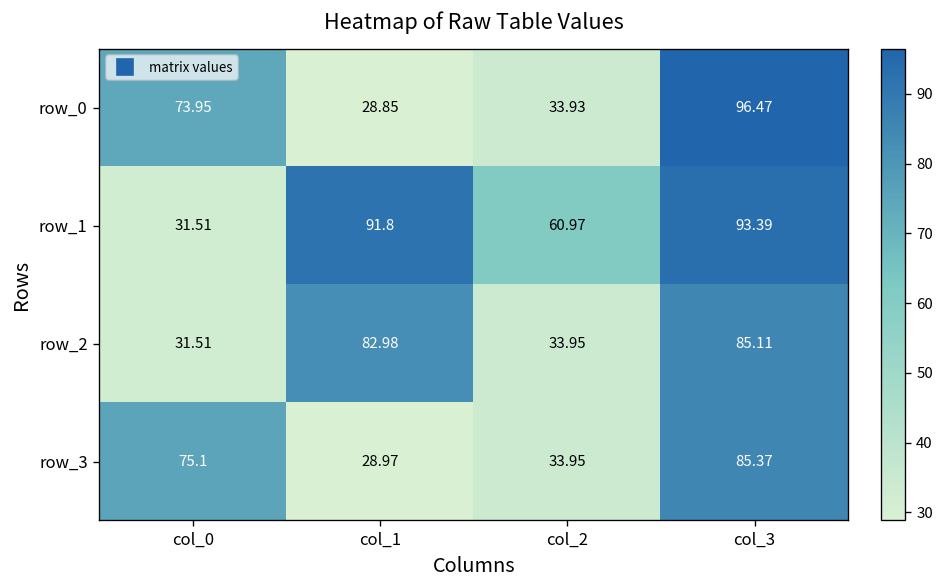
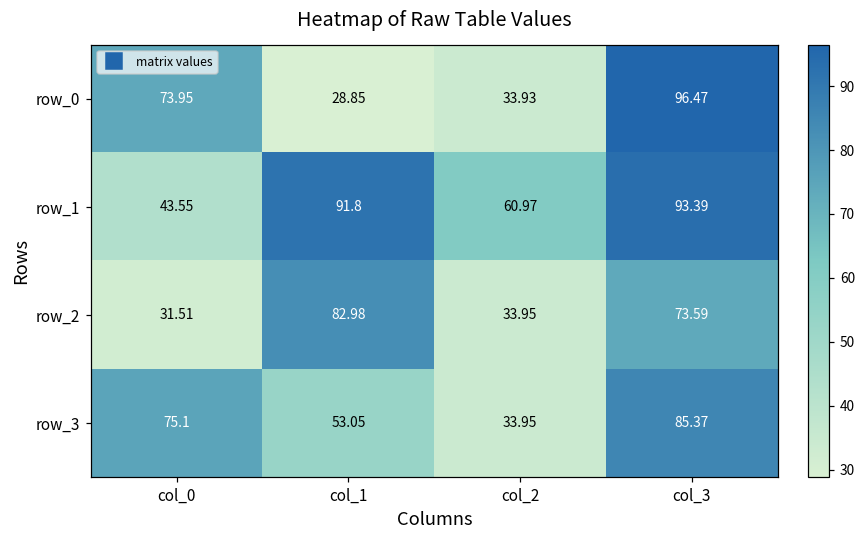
row_1, col_0: 31.51 -> 43.55
row_2, col_3: 85.11 -> 73.59
row_3, col_1: 28.97 -> 53.05
